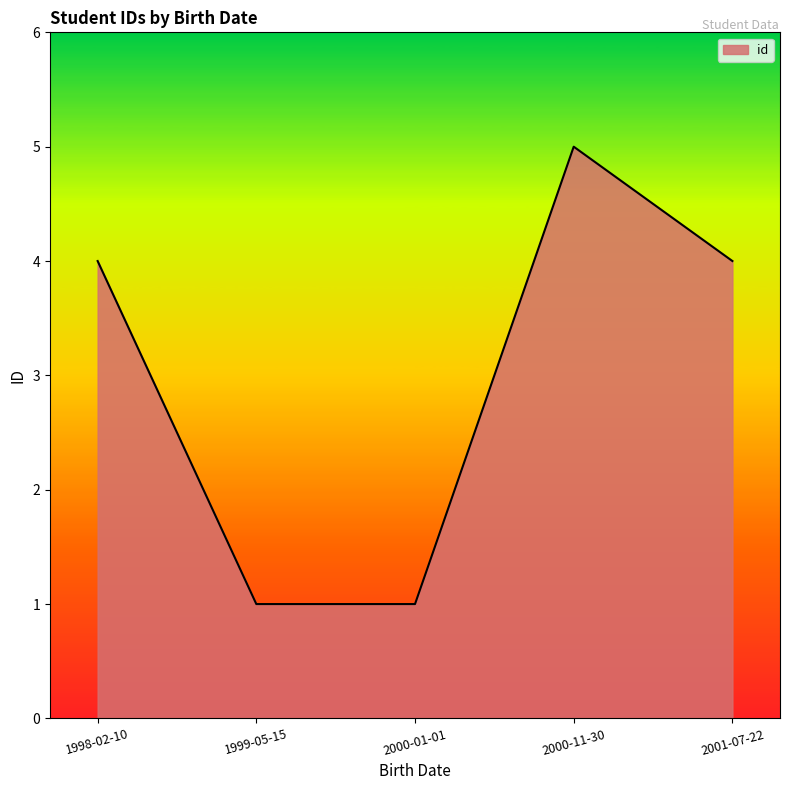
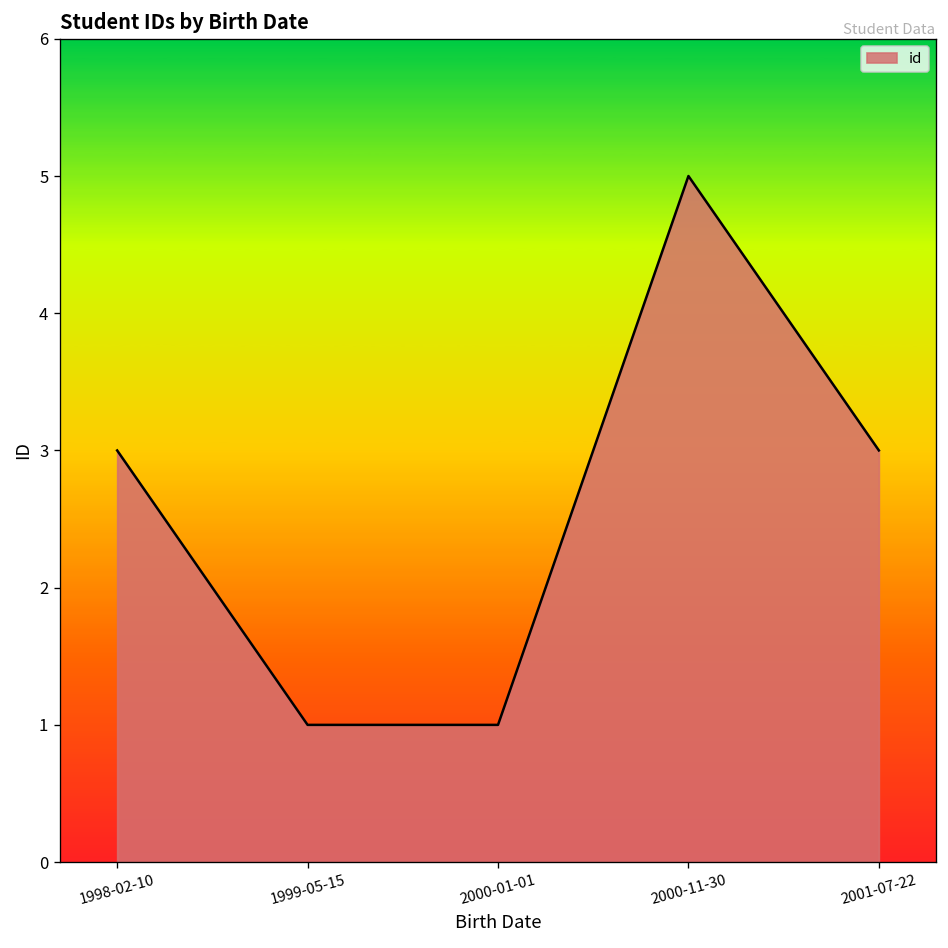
1998-02-10: 4 -> 3
2001-07-22: 4 -> 3
